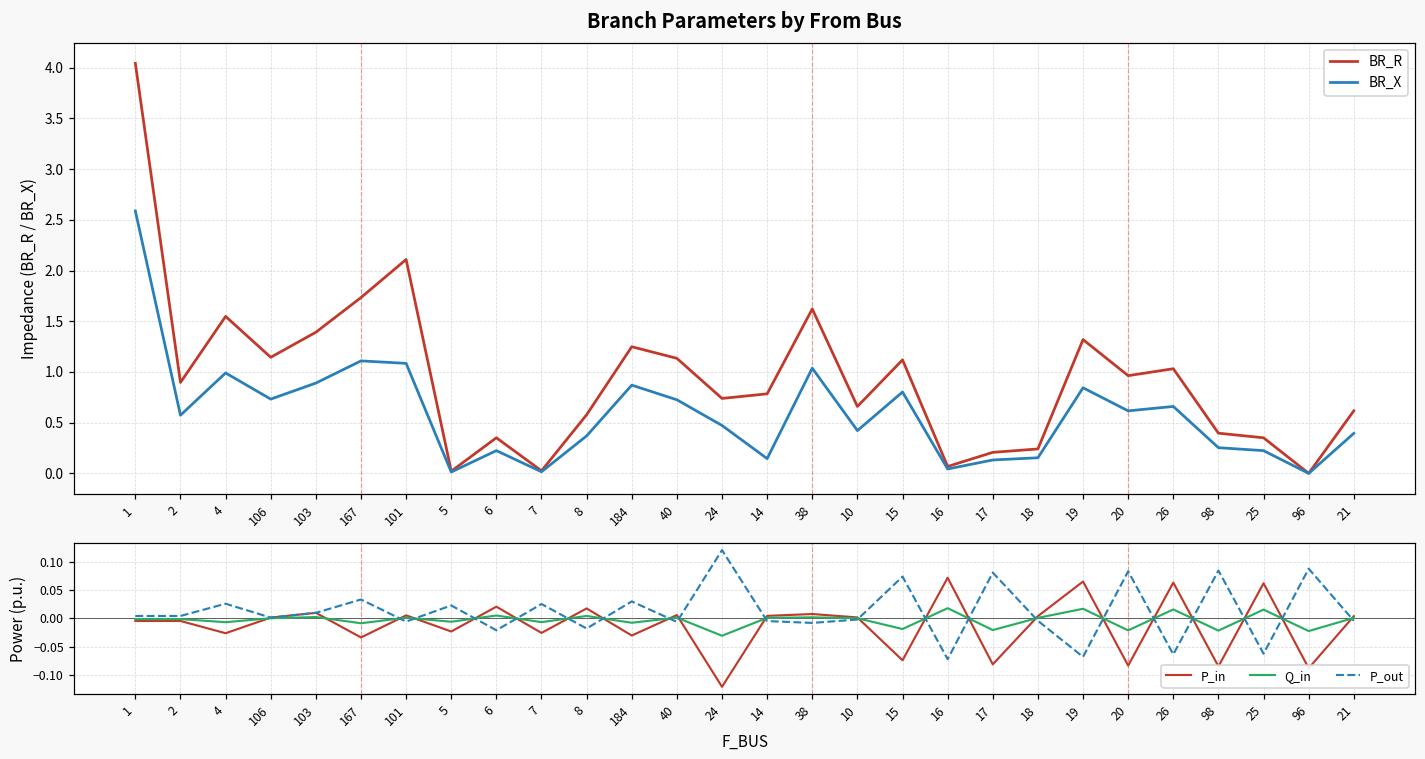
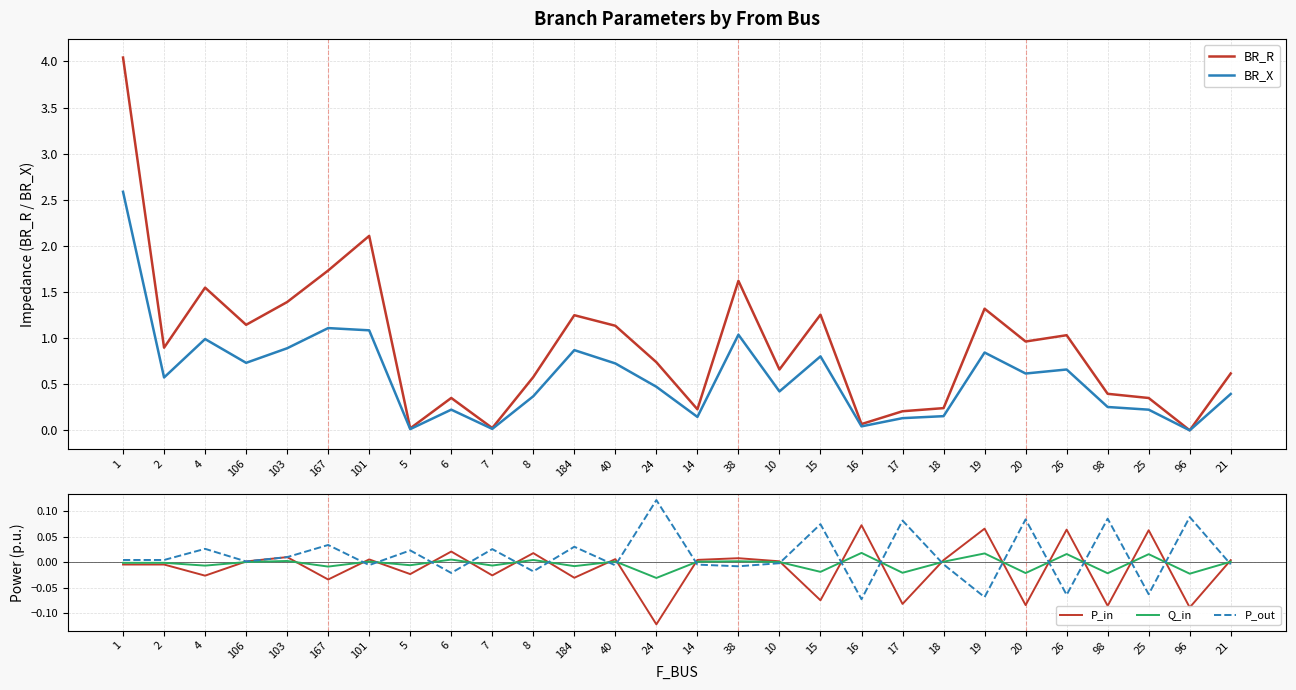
Branch Parameters by From Bus, BR_R, 14: 0.8 -> 0.2
Branch Parameters by From Bus, BR_R, 15: 1.1 -> 1.3
